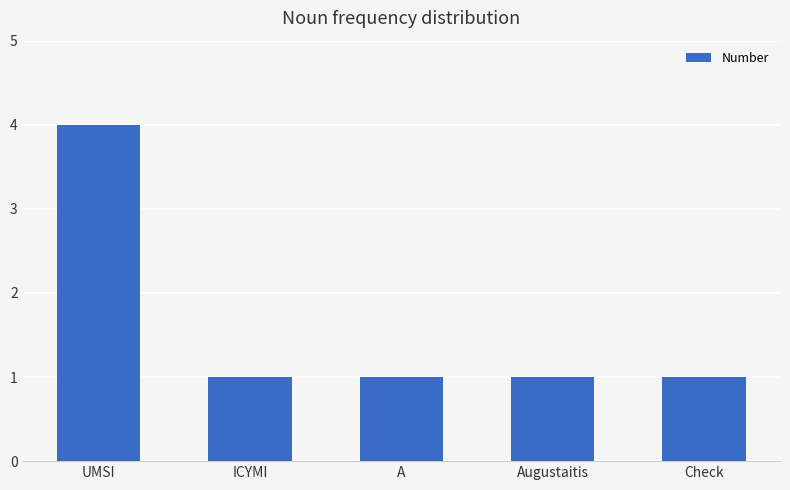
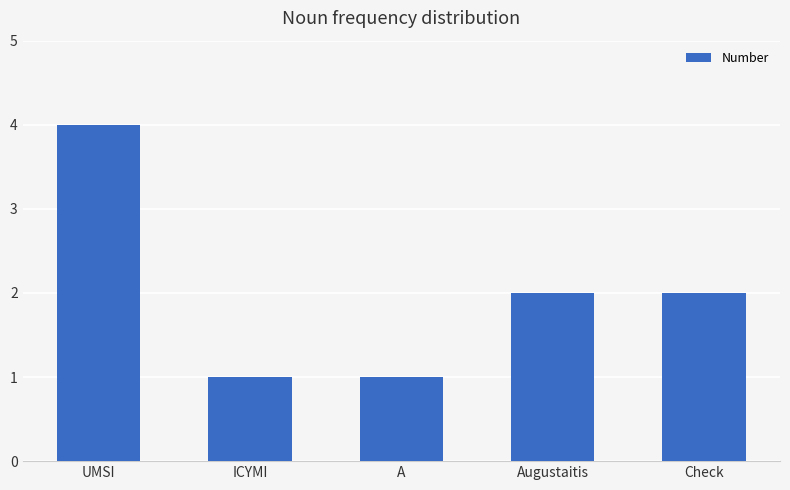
Augustaitis: 1 -> 2
Check: 1 -> 2
